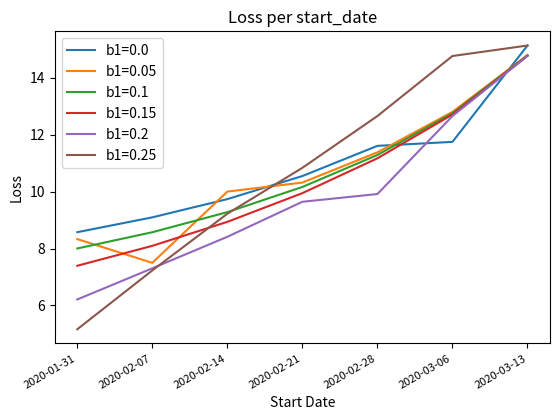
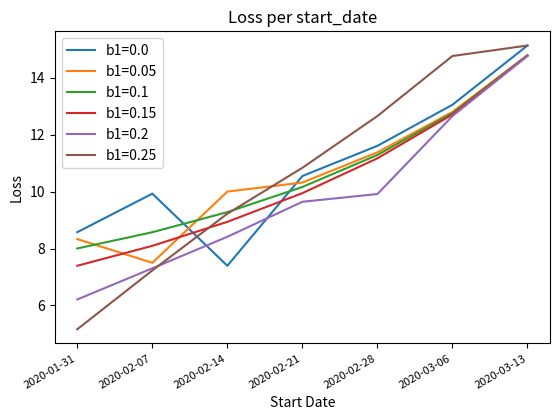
b1=0.0, 2020-02-07: 9.1 -> 9.9
b1=0.0, 2020-02-14: 9.7 -> 7.4
b1=0.0, 2020-03-06: 11.7 -> 13.0
